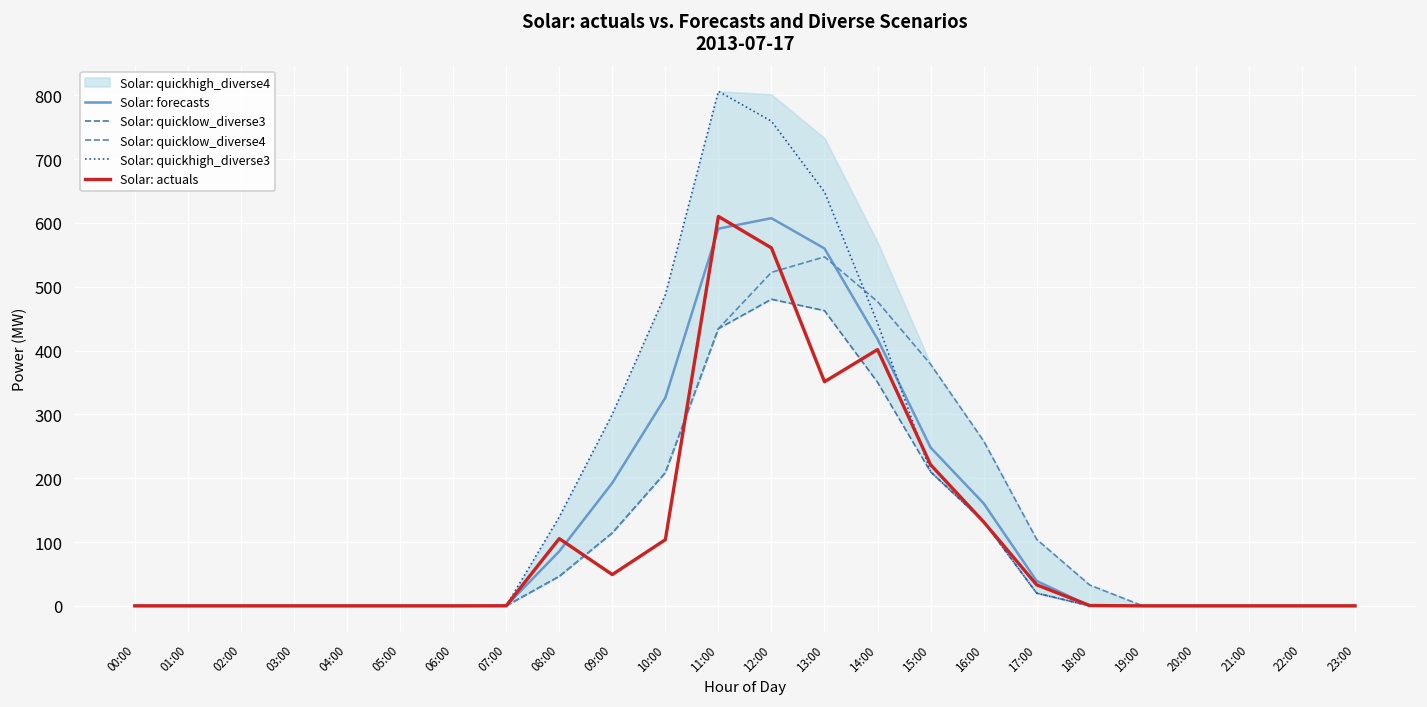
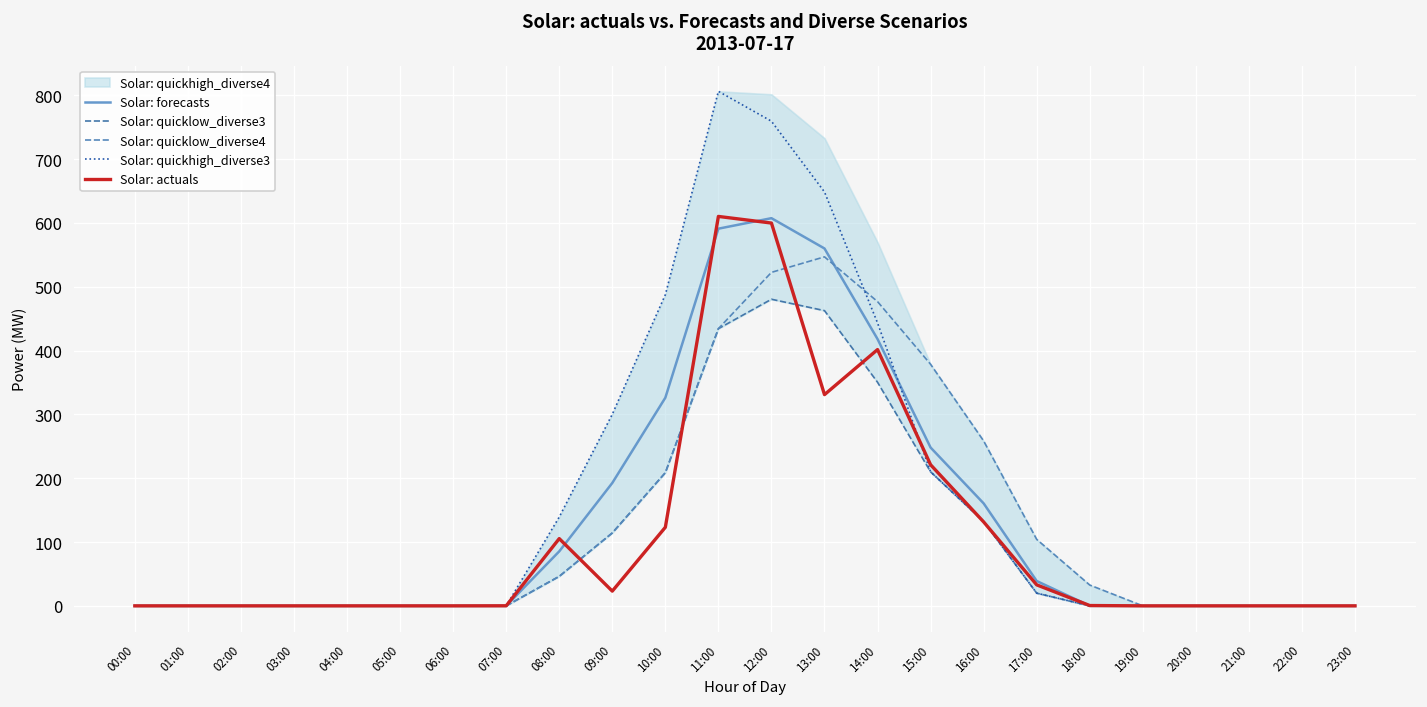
Solar: actuals, 09:00: 50 -> 20
Solar: actuals, 10:00: 100 -> 120
Solar: actuals, 12:00: 560 -> 600
Solar: actuals, 13:00: 350 -> 330
